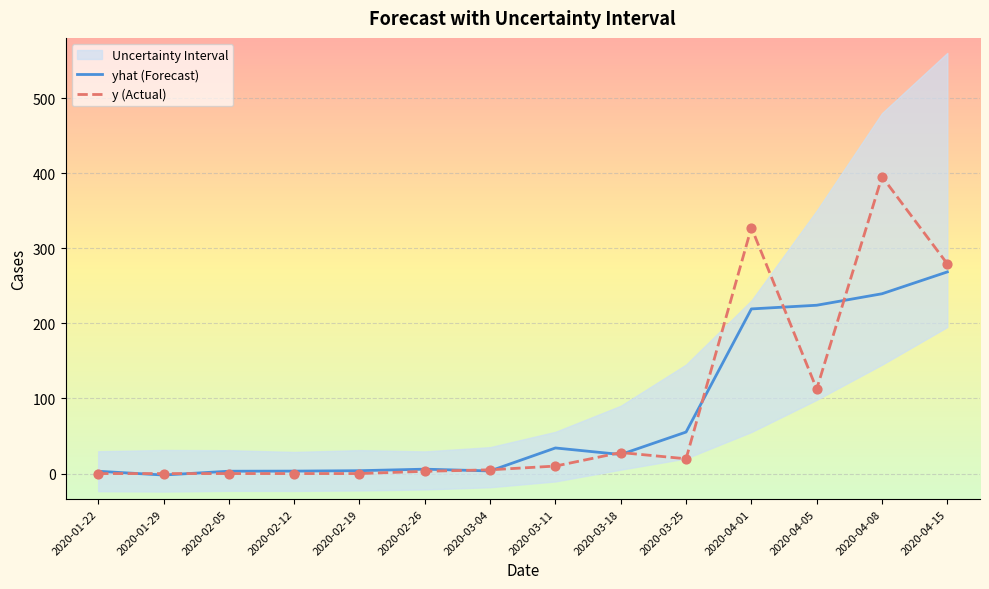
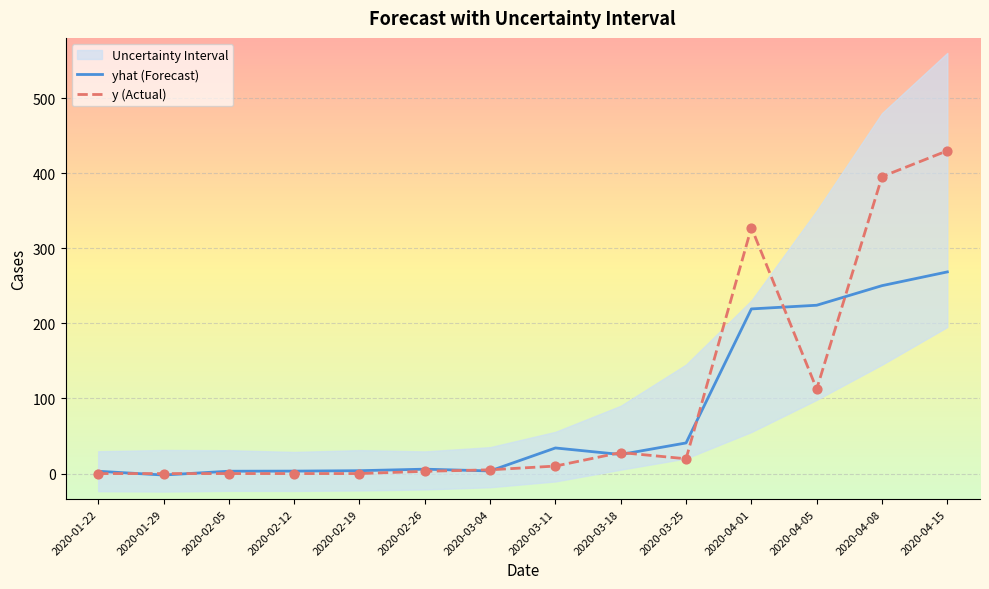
yhat (Forecast), 2020-03-25: 60 -> 40
yhat (Forecast), 2020-04-08: 240 -> 250
y (Actual), 2020-04-15: 280 -> 430
